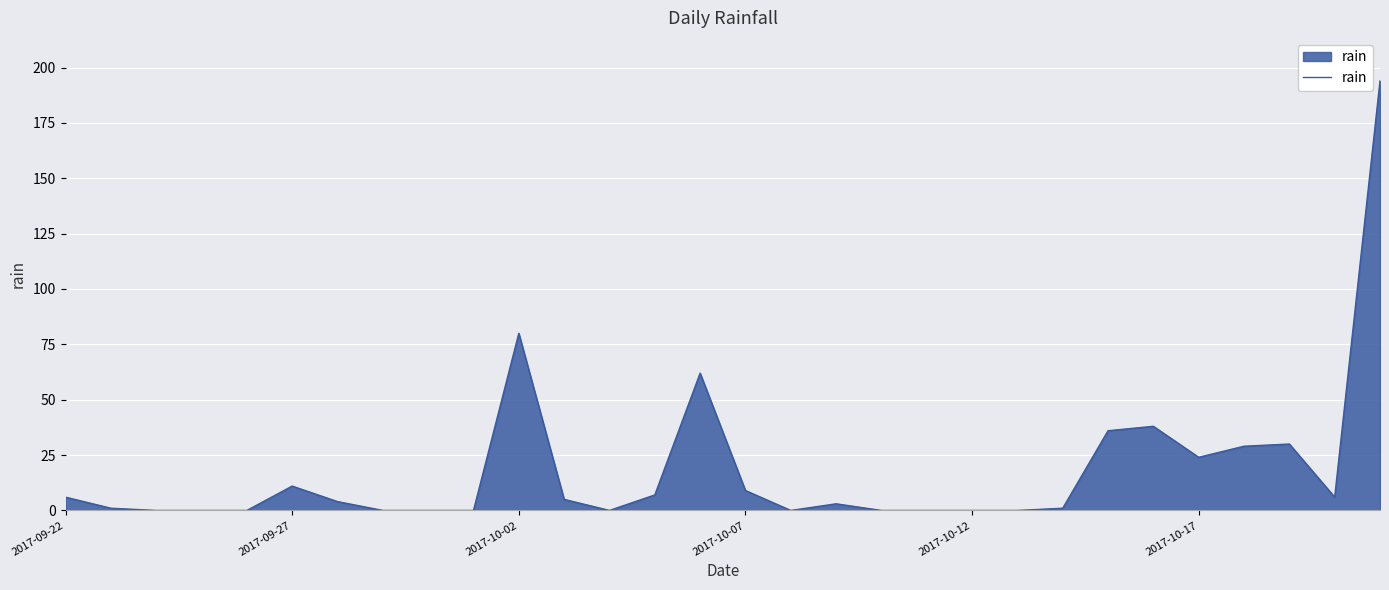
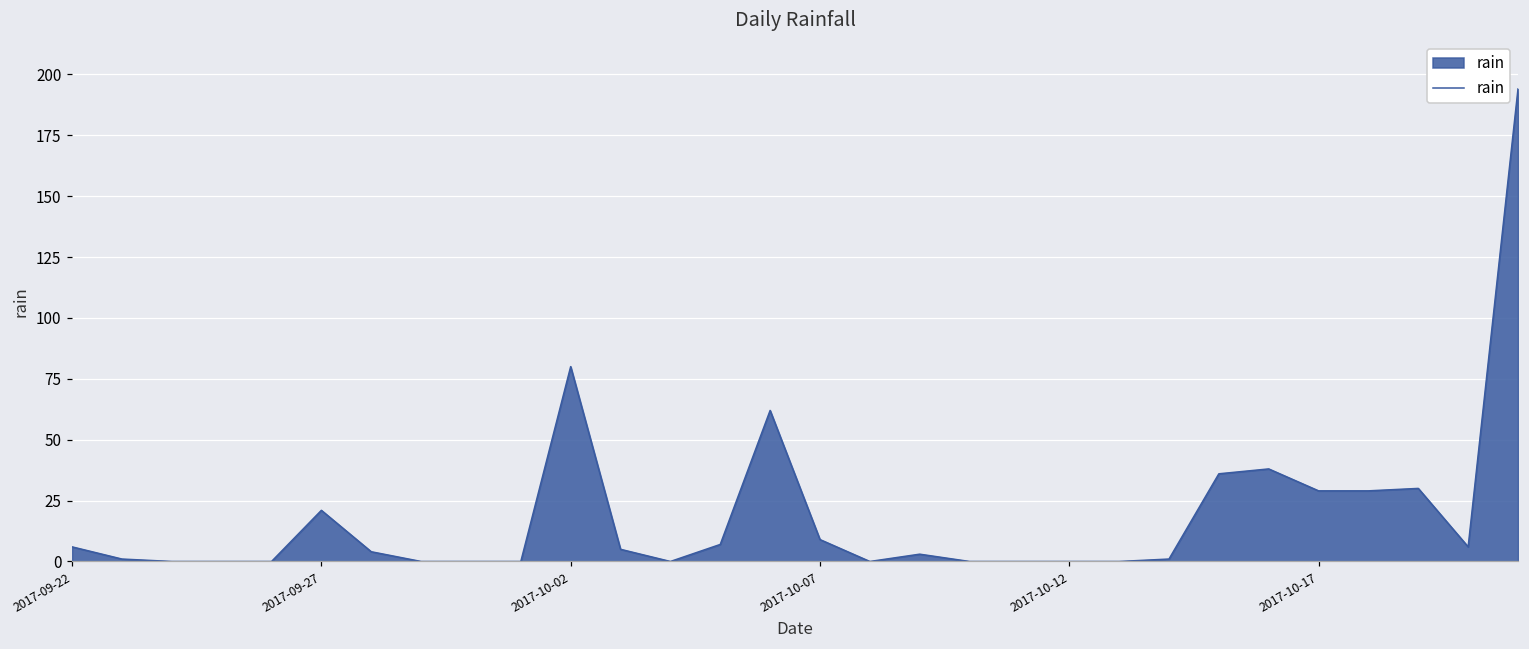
2017-09-27: 11 -> 21
2017-10-17: 24 -> 29
